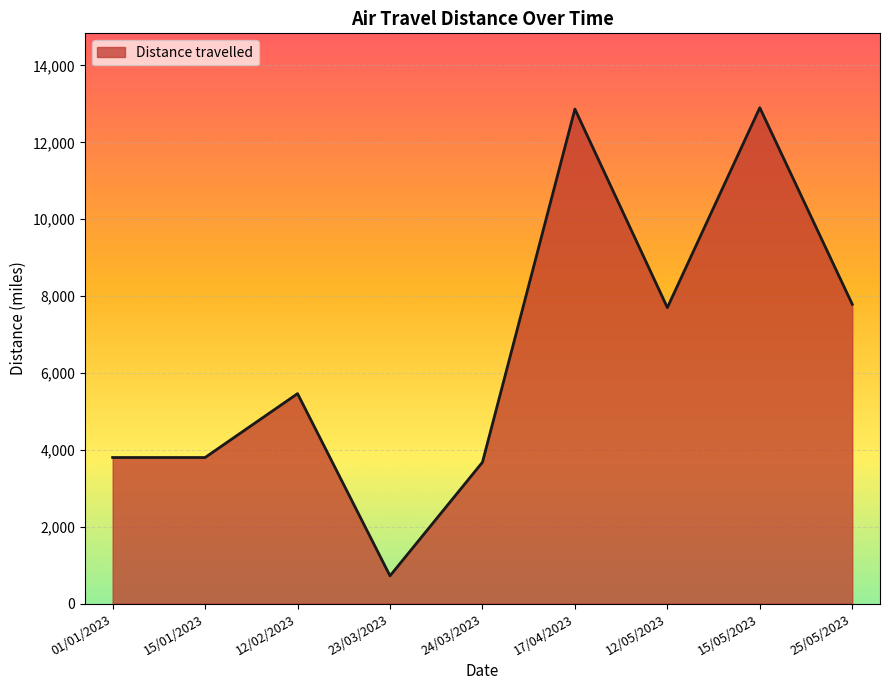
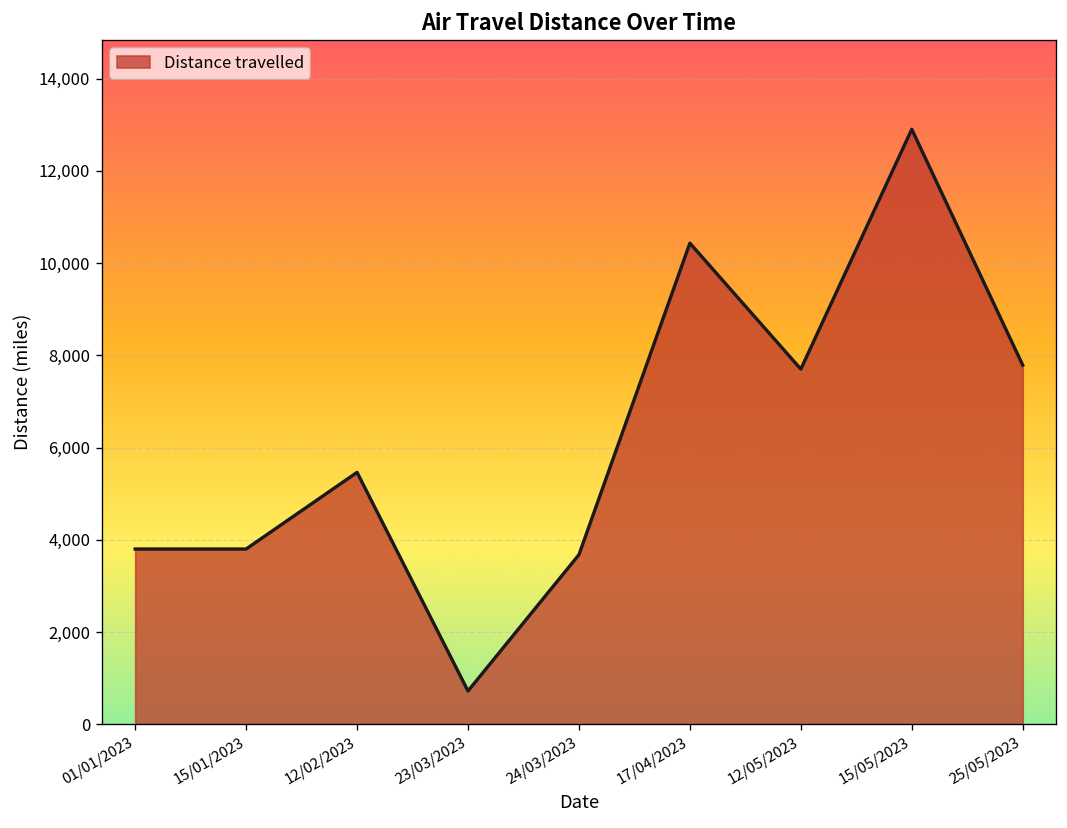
17/04/2023: 12,900 -> 10,400
